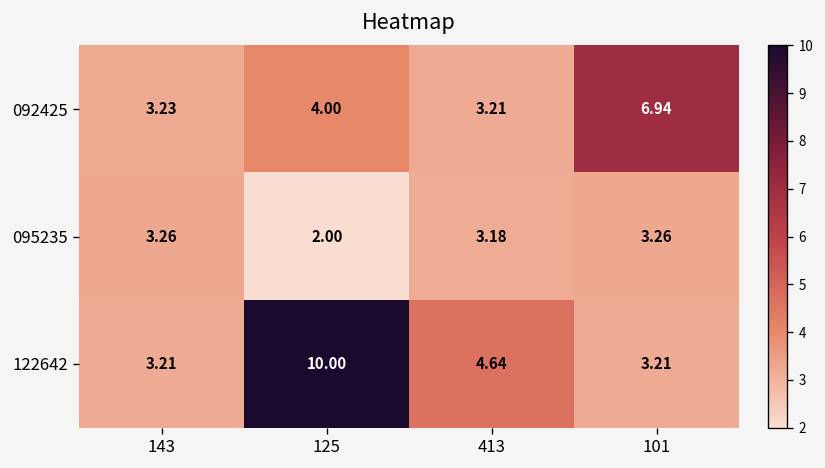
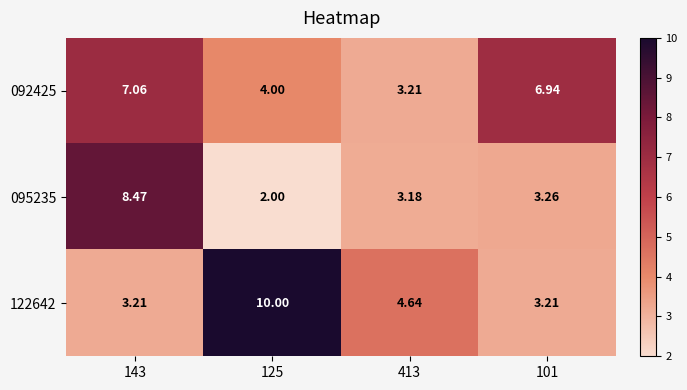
092425, 143: 3.23 -> 7.06
095235, 143: 3.26 -> 8.47
